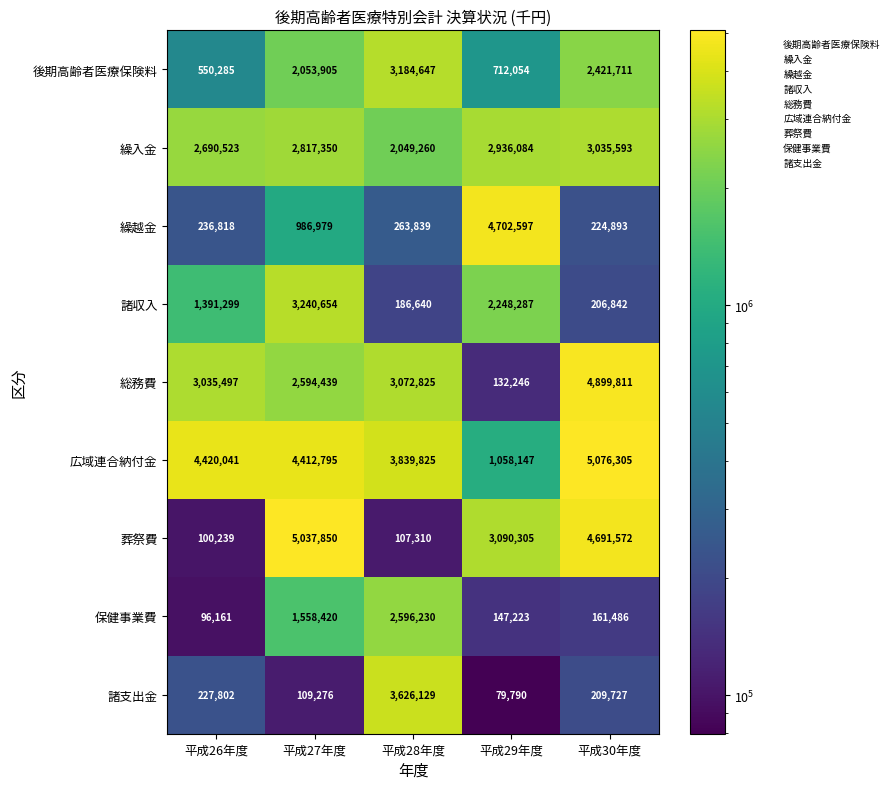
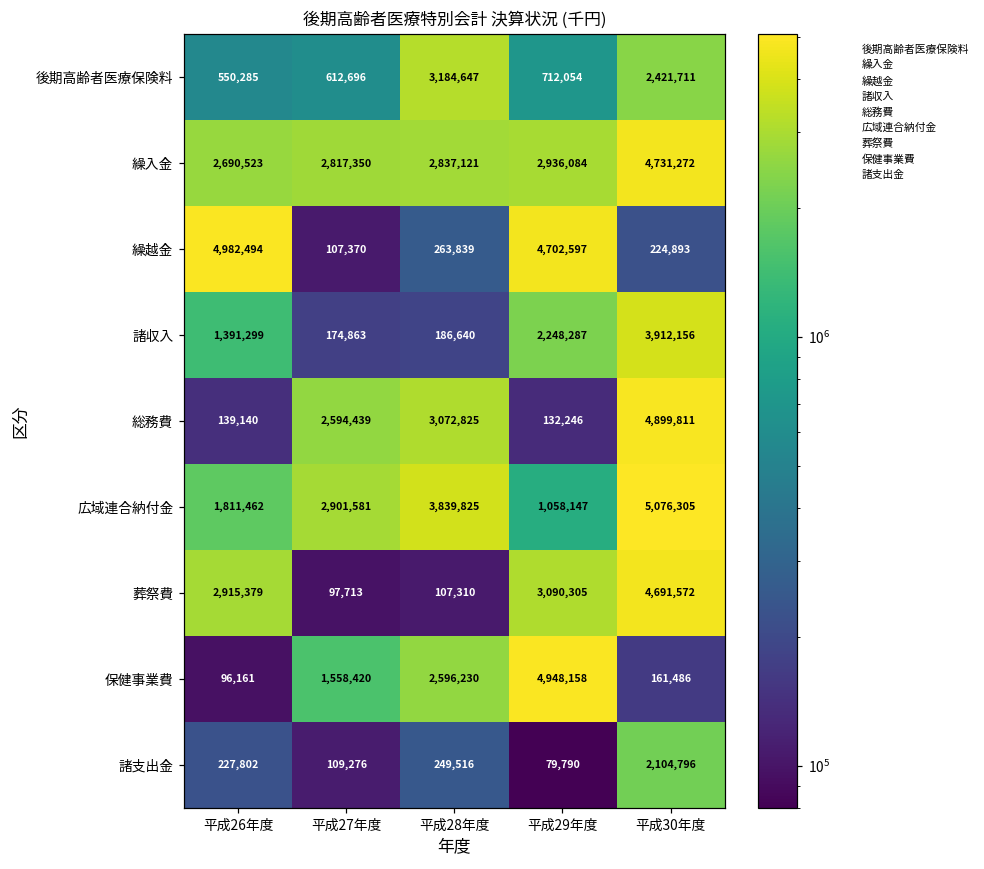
後期高齢者医療保険料, 平成27年度: 2,053,905 -> 612,696
繰入金, 平成28年度: 2,049,260 -> 2,837,121
繰入金, 平成30年度: 3,035,593 -> 4,731,272
繰越金, 平成26年度: 236,818 -> 4,982,494
繰越金, 平成27年度: 986,979 -> 107,370
諸収入, 平成27年度: 3,240,654 -> 174,863
諸収入, 平成30年度: 206,842 -> 3,912,156
総務費, 平成26年度: 3,035,497 -> 139,140
広域連合納付金, 平成26年度: 4,420,041 -> 1,811,462
広域連合納付金, 平成27年度: 4,412,795 -> 2,901,581
葬祭費, 平成26年度: 100,239 -> 2,915,379
葬祭費, 平成27年度: 5,037,850 -> 97,713
保健事業費, 平成29年度: 147,223 -> 4,948,158
諸支出金, 平成28年度: 3,626,129 -> 249,516
諸支出金, 平成30年度: 209,727 -> 2,104,796
